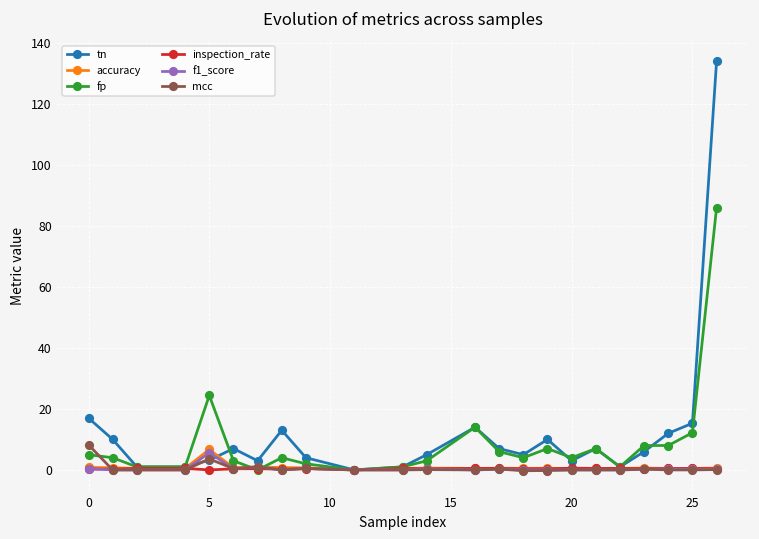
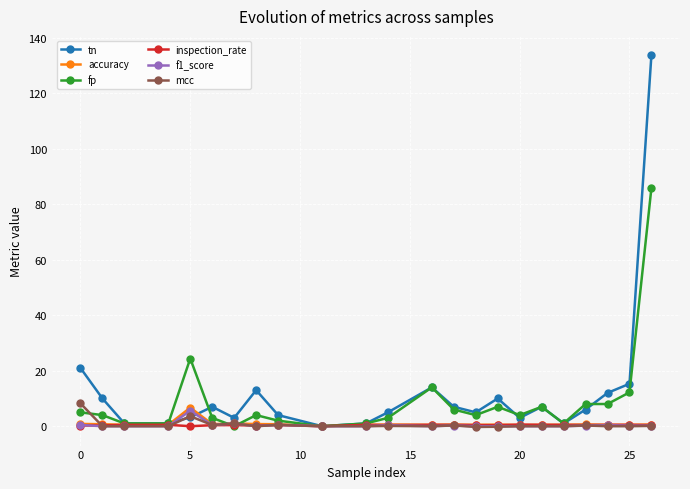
tn, 0: 17 -> 21
